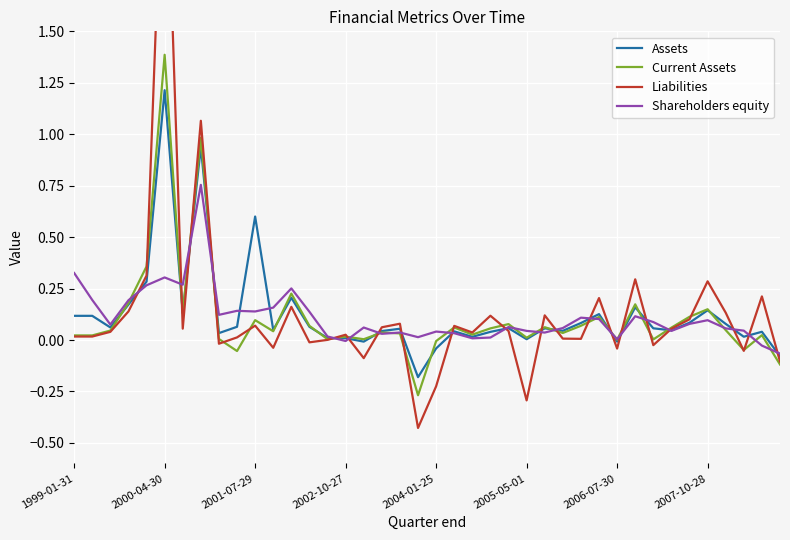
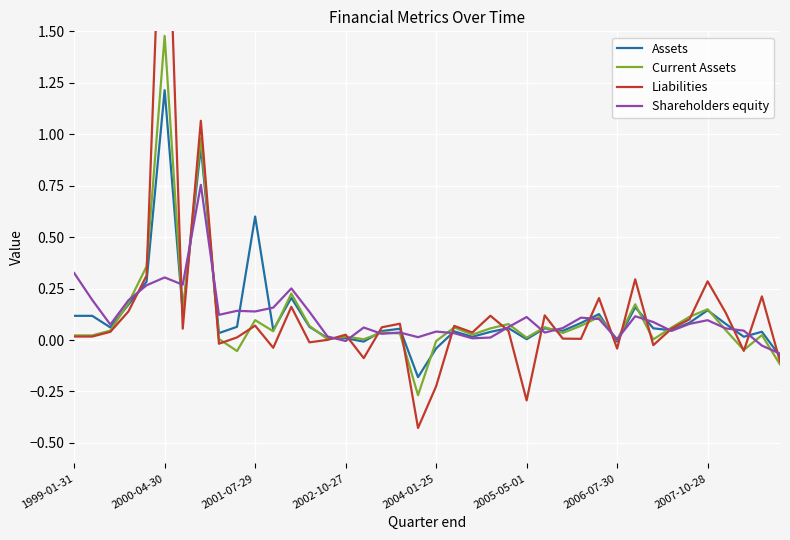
Current Assets, 2000-04-30: 1.39 -> 1.48
Shareholders equity, 2005-05-01: 0.04 -> 0.11
